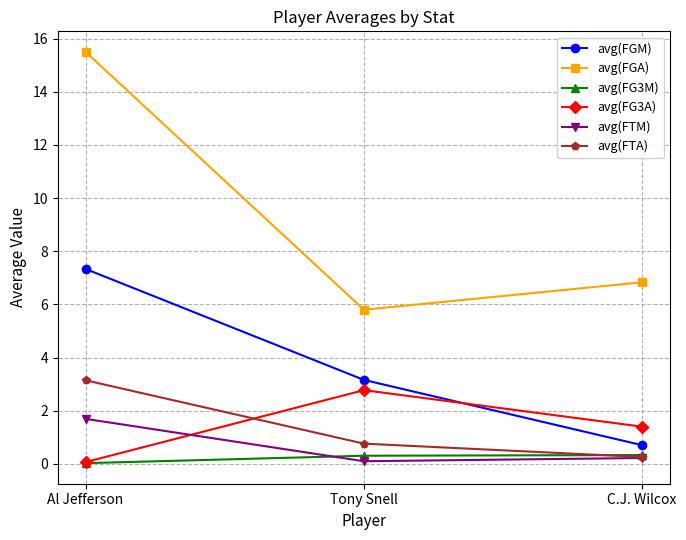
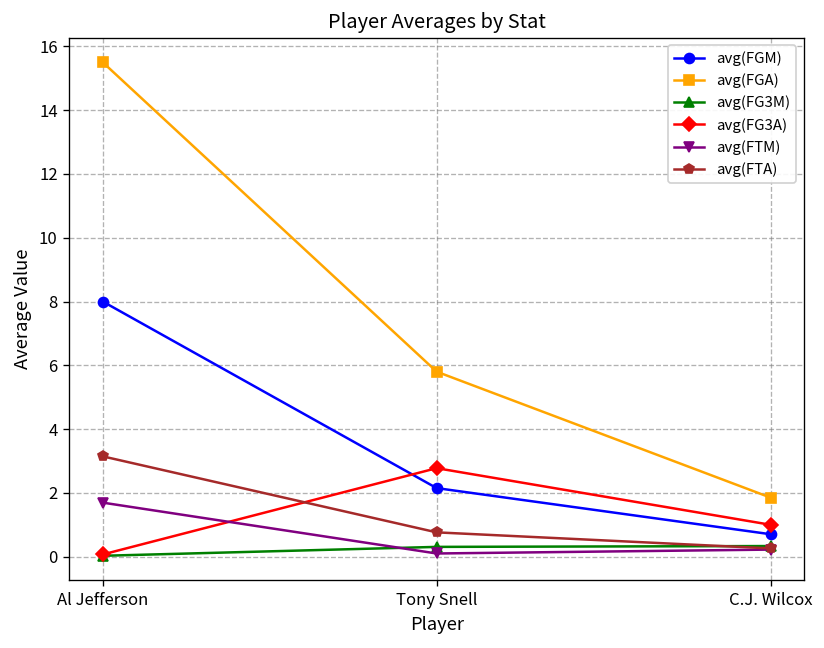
avg(FGM), Al Jefferson: 7.3 -> 8.0
avg(FGM), Tony Snell: 3.2 -> 2.2
avg(FGA), C.J. Wilcox: 6.8 -> 1.9
avg(FG3A), C.J. Wilcox: 1.4 -> 1.0
